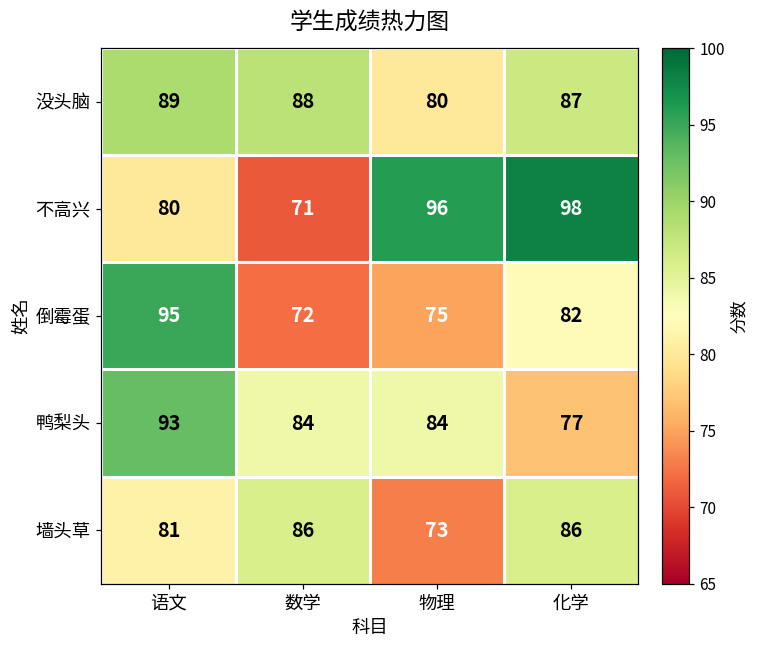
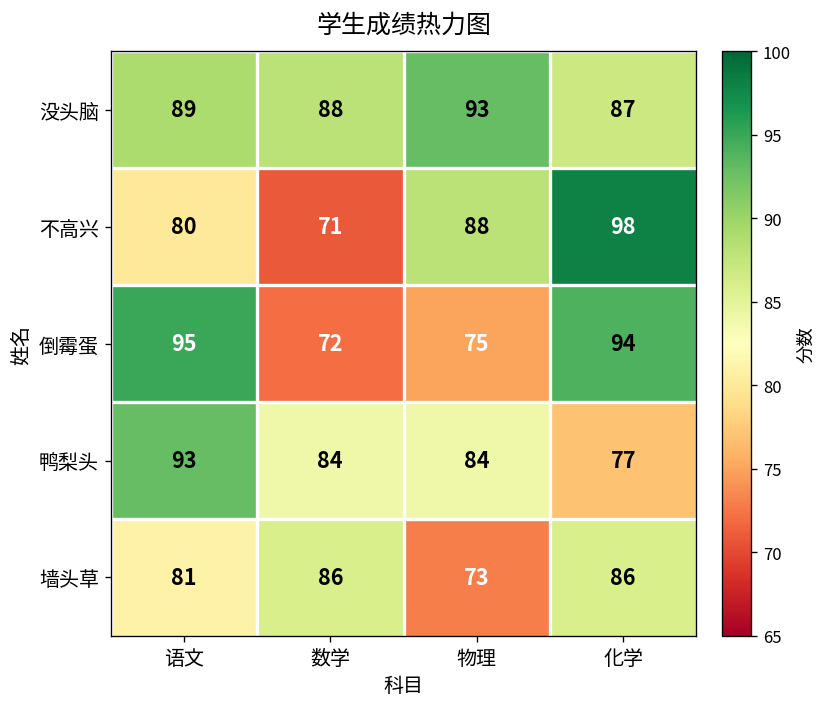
没头脑, 物理: 80 -> 93
不高兴, 物理: 96 -> 88
倒霉蛋, 化学: 82 -> 94
